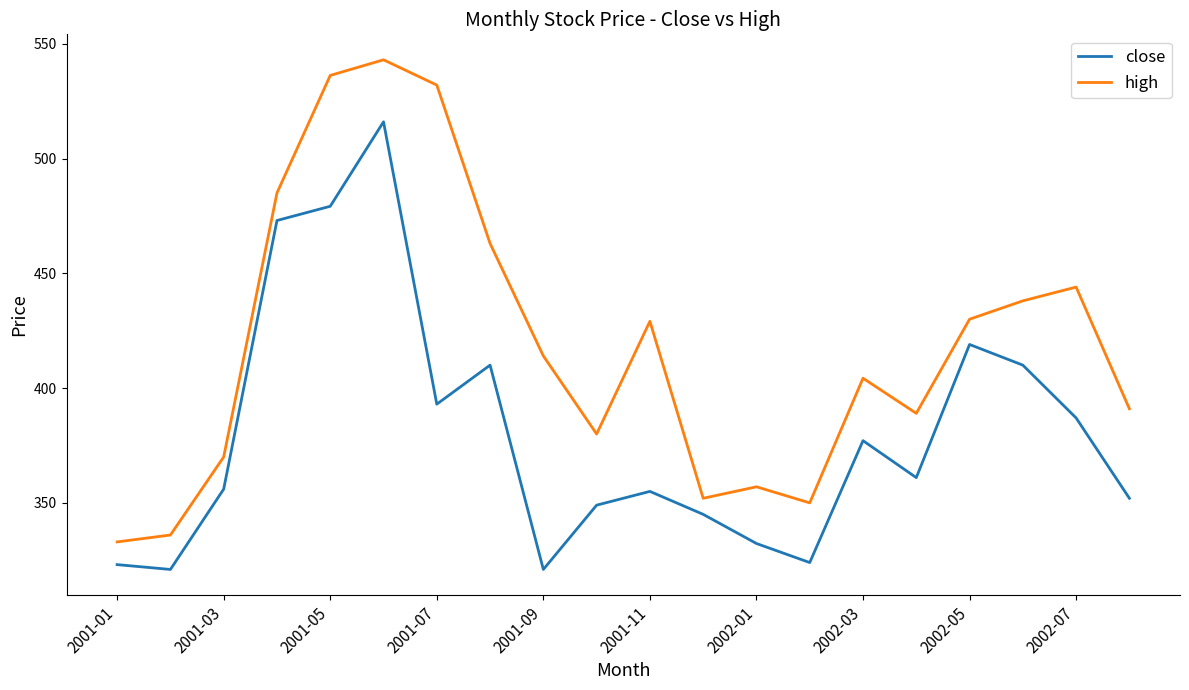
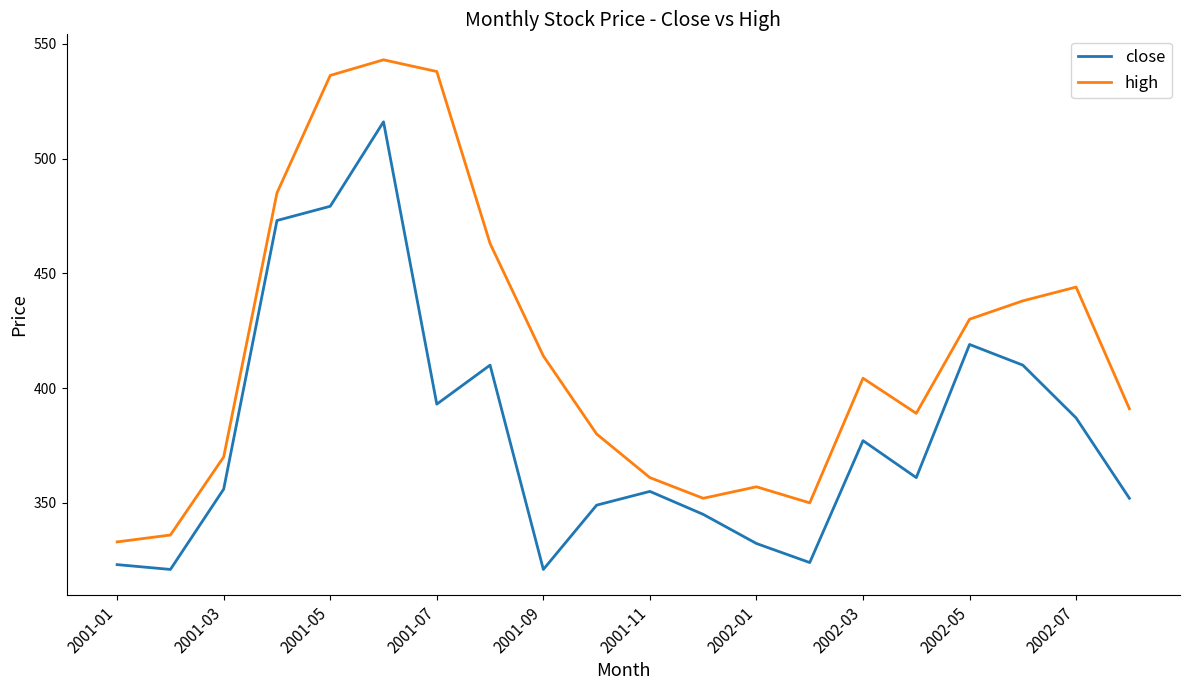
high, 2001-07: 532 -> 538
high, 2001-11: 429 -> 361
